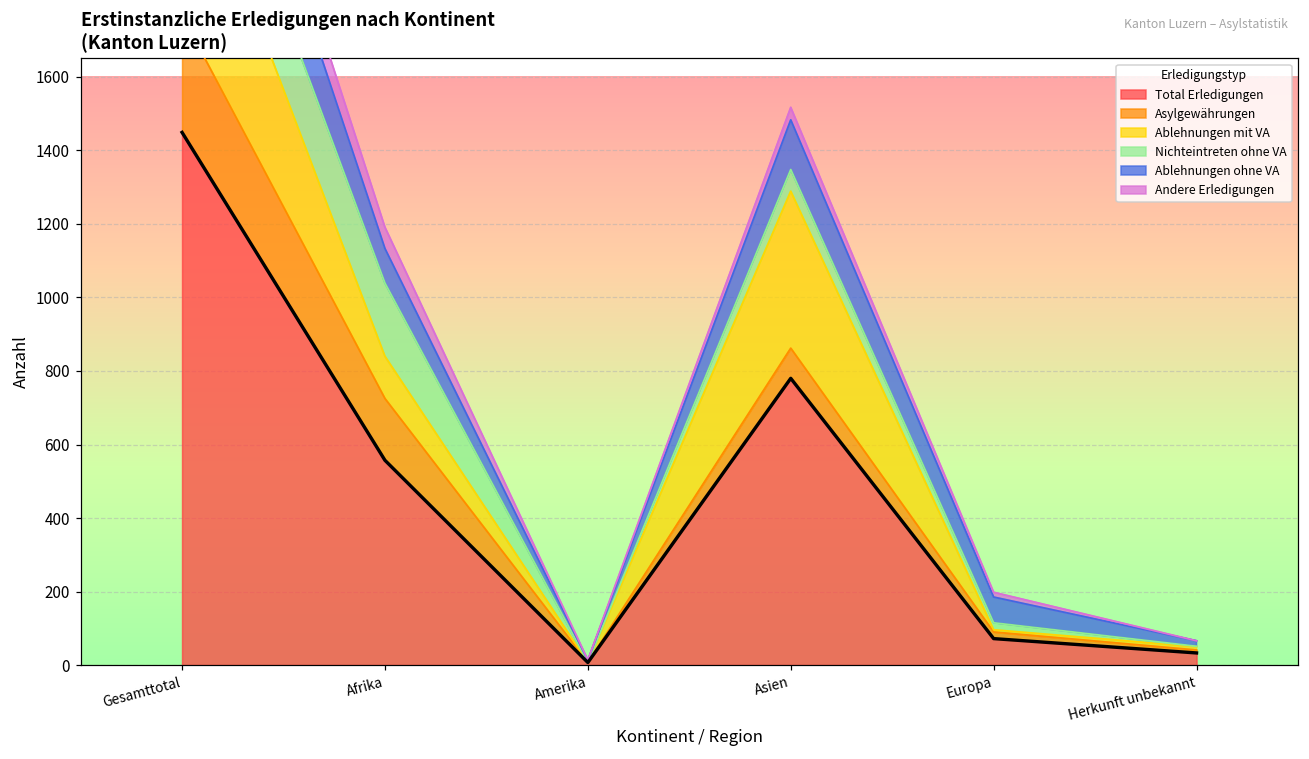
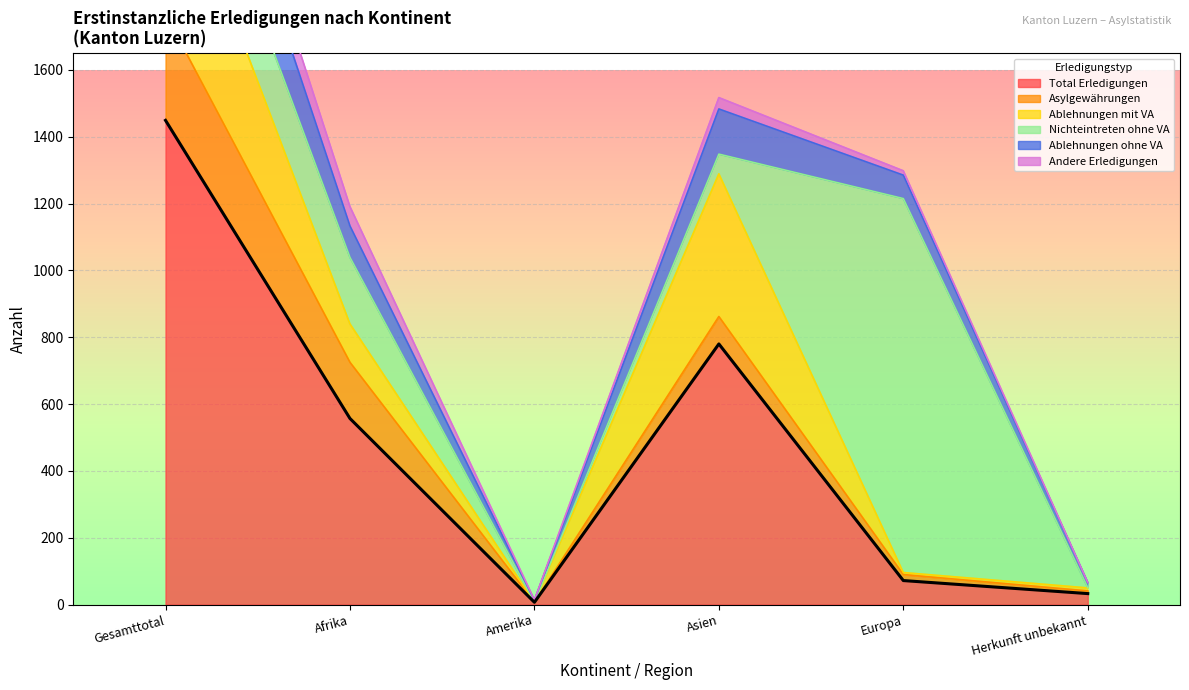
Nichteintreten ohne VA, Europa: 20 -> 1120
